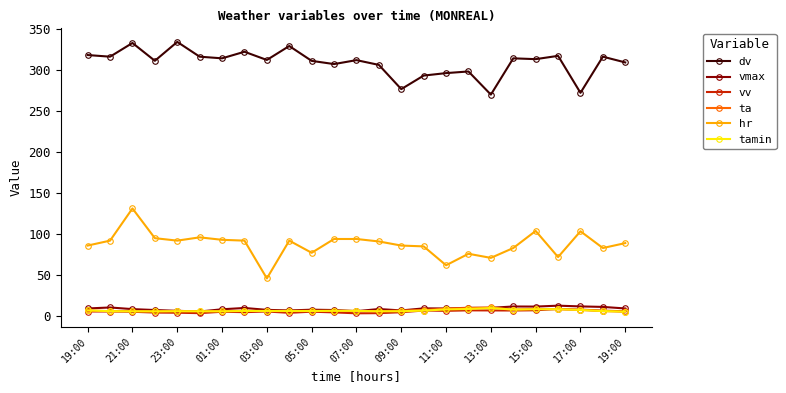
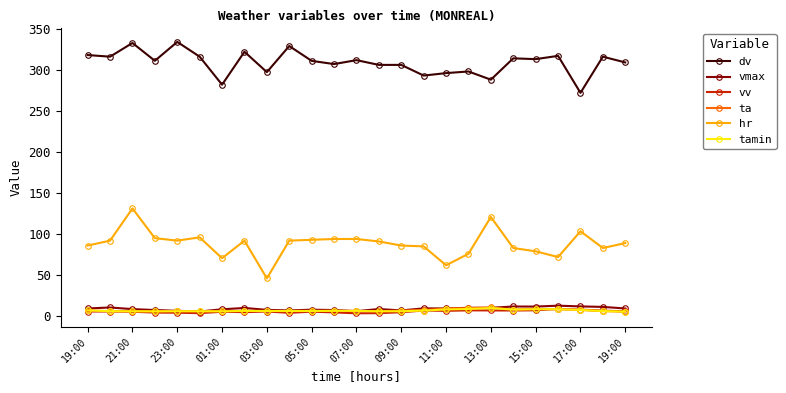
dv, 01:00: 310 -> 280
hr, 01:00: 90 -> 70
dv, 03:00: 310 -> 300
hr, 05:00: 80 -> 90
dv, 09:00: 280 -> 310
dv, 13:00: 270 -> 290
hr, 13:00: 70 -> 120
hr, 15:00: 100 -> 80
